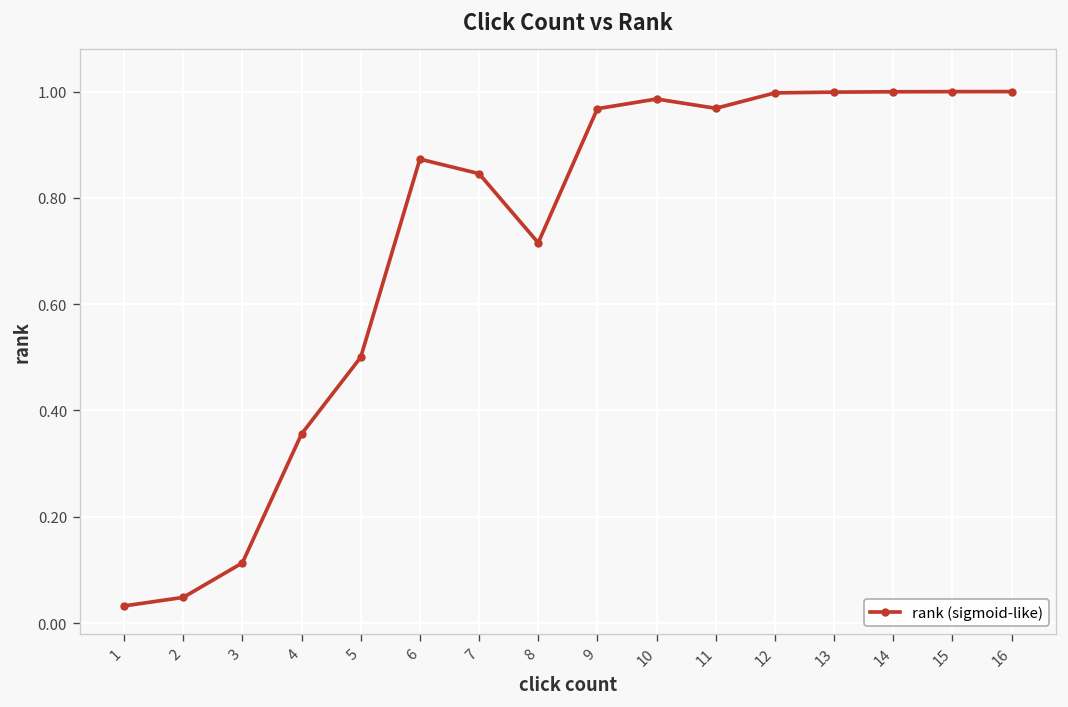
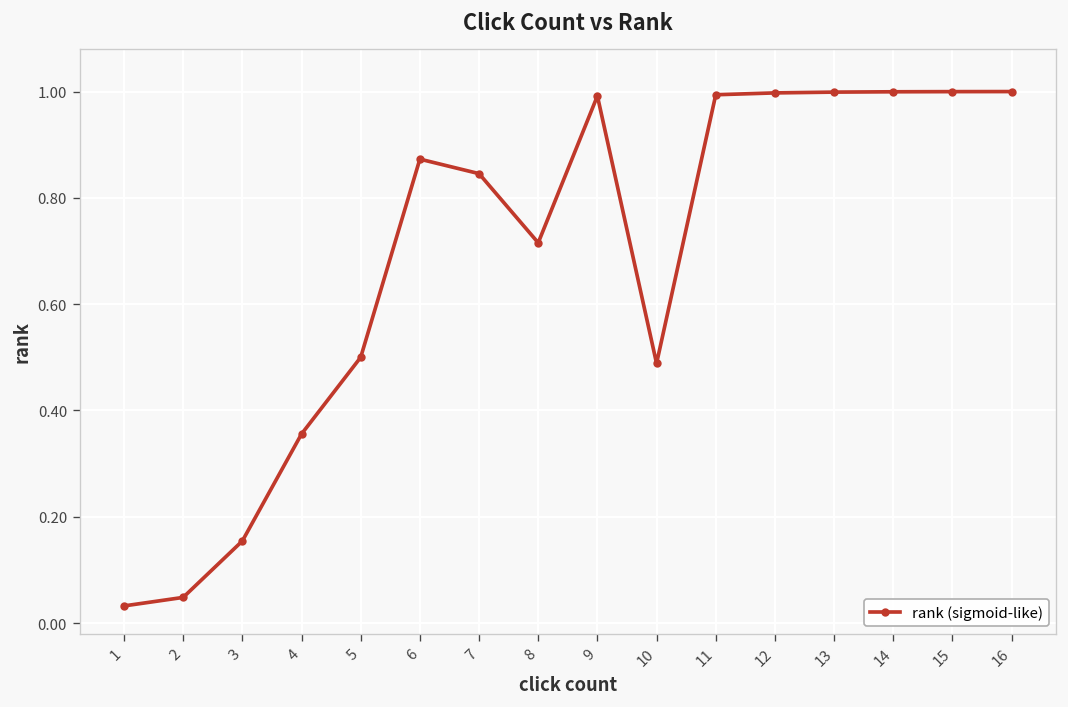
3: 0.11 -> 0.15
9: 0.97 -> 0.99
10: 0.99 -> 0.49
11: 0.97 -> 0.99
